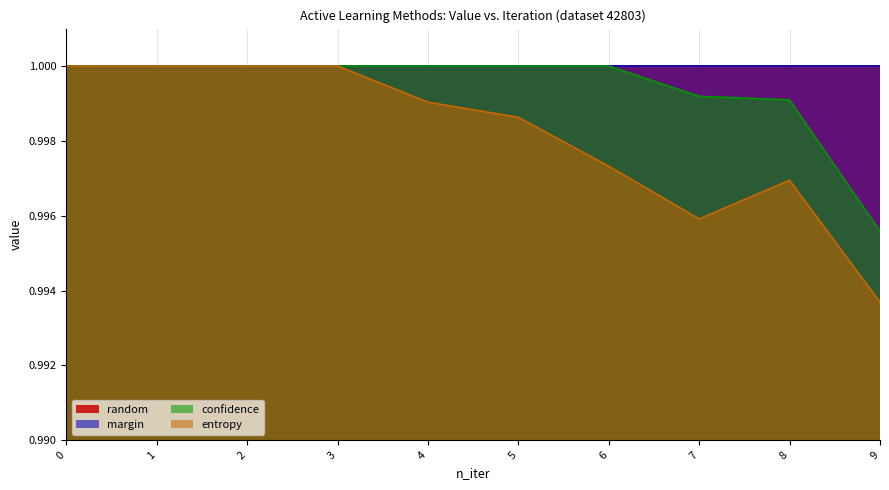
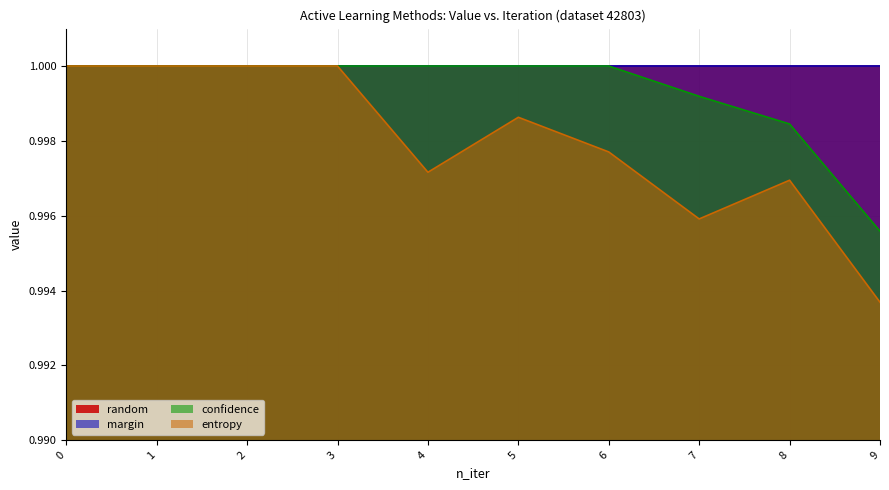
entropy, 4: 0.9990 -> 0.9972
entropy, 6: 0.9973 -> 0.9977
confidence, 8: 0.9991 -> 0.9985
